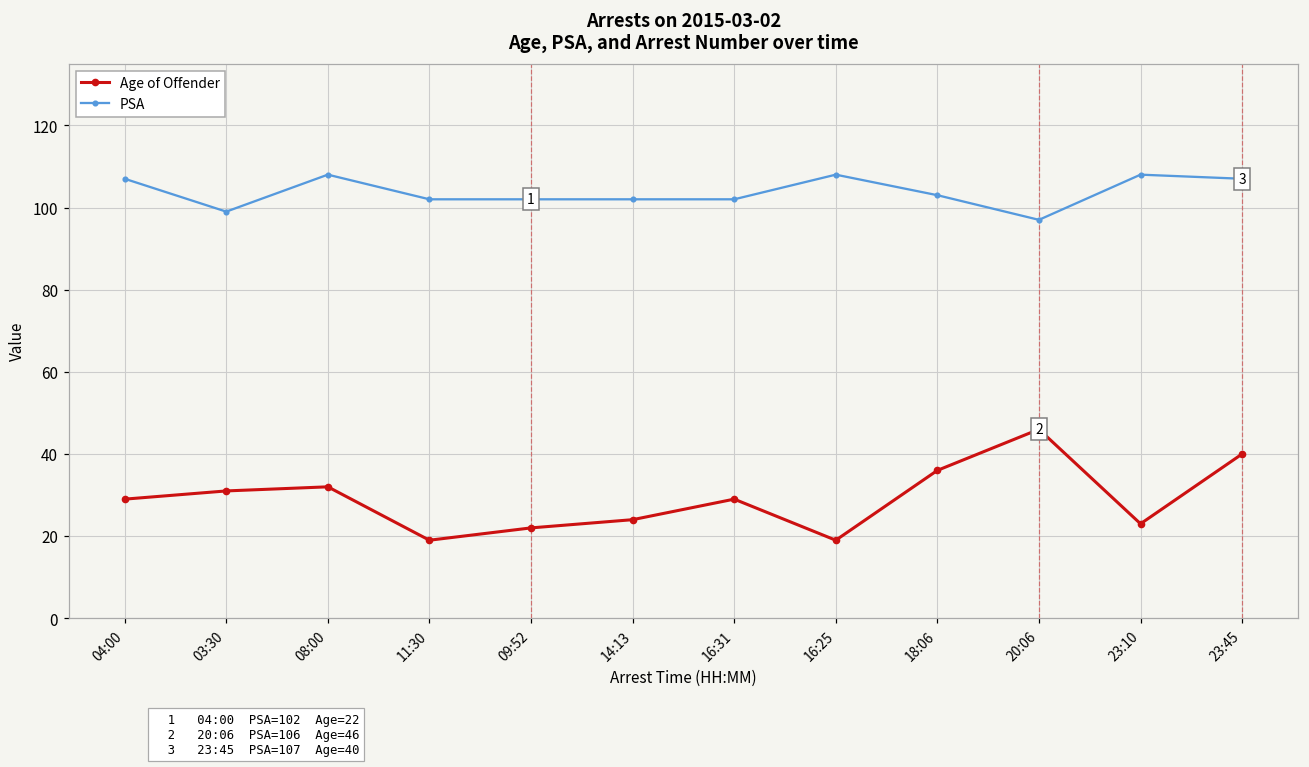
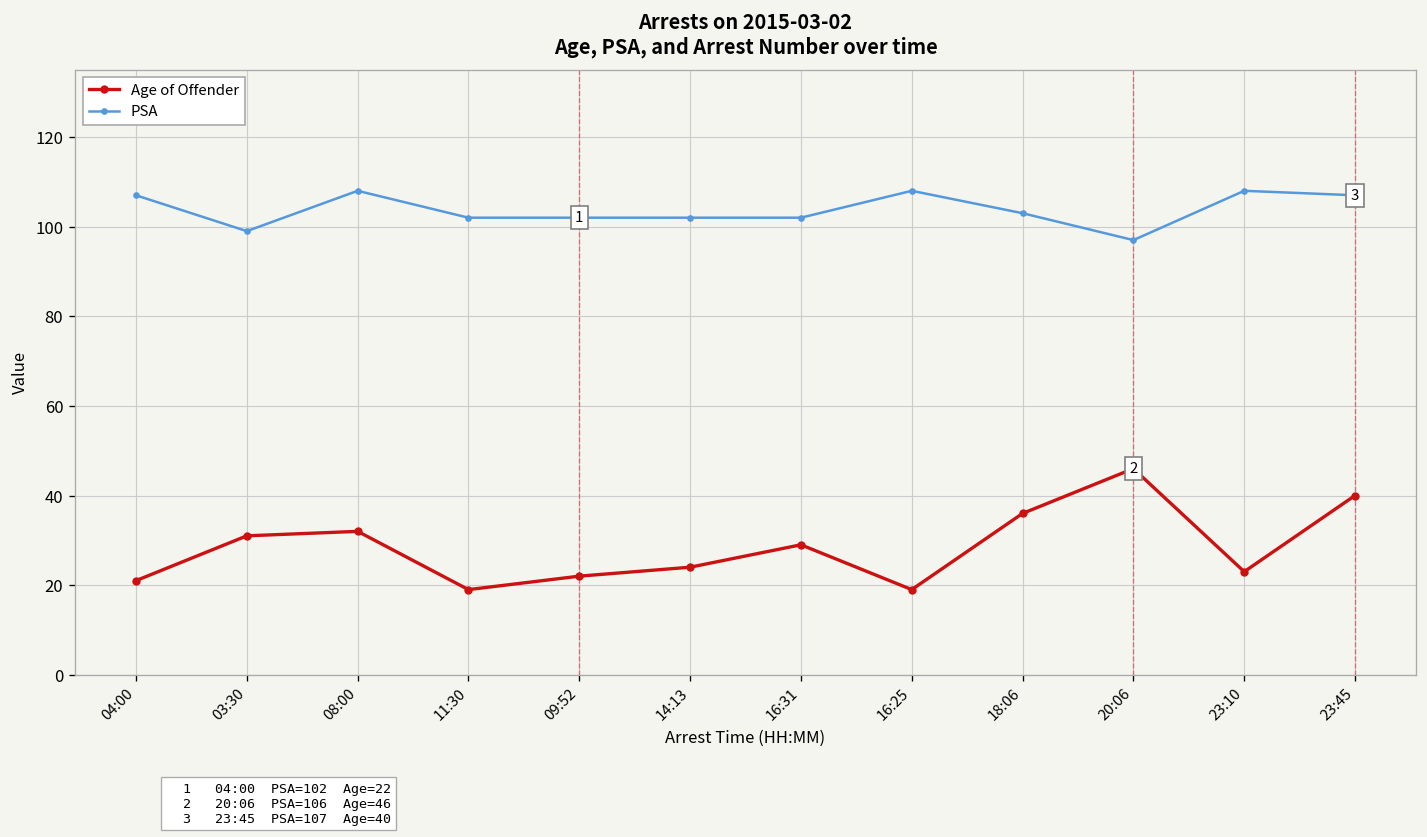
Age of Offender, 04:00: 29 -> 21
